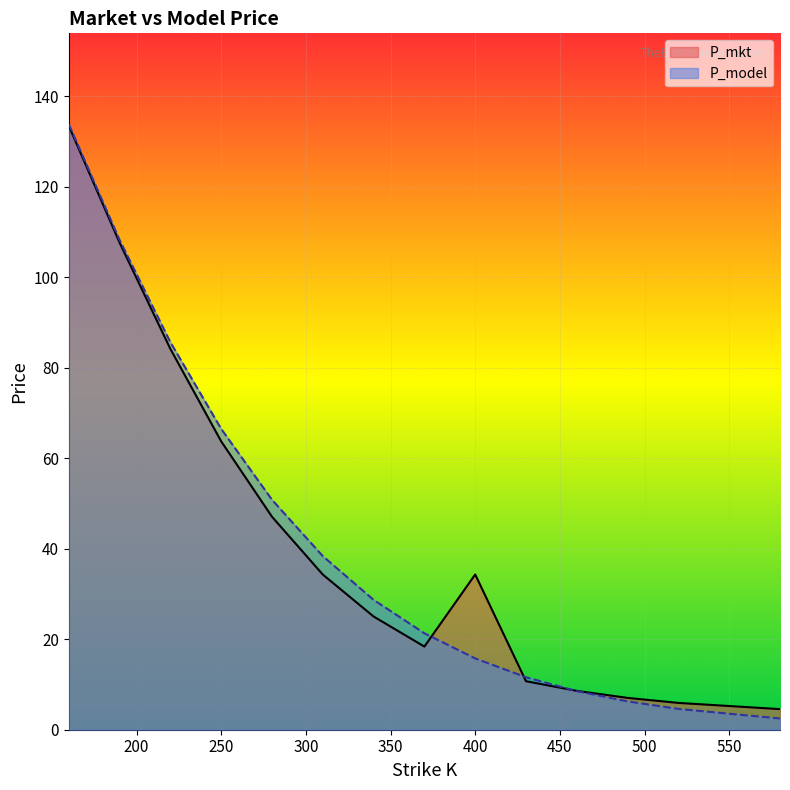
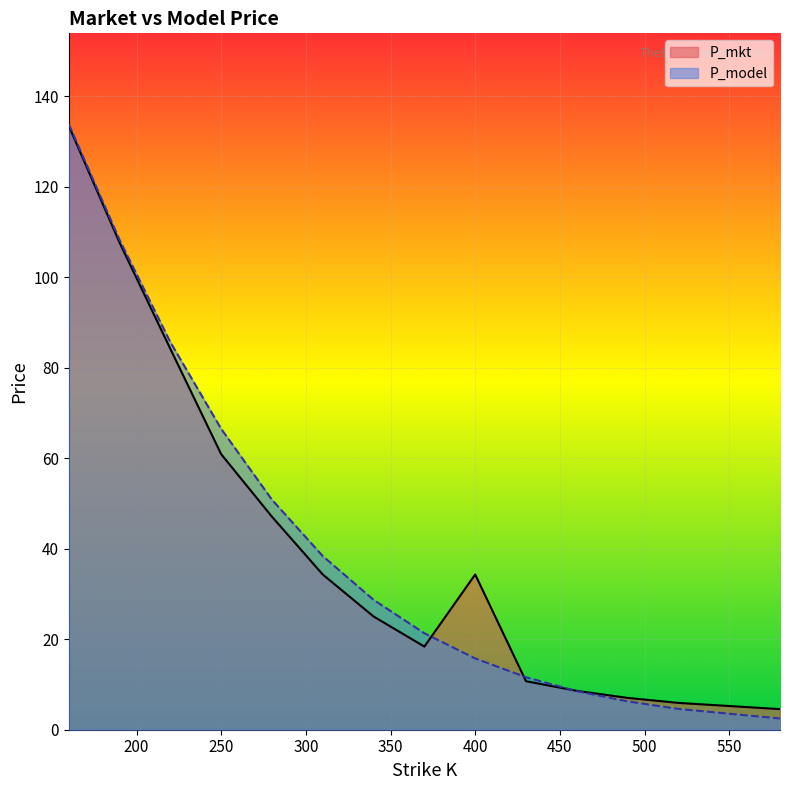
P_mkt, 250: 64 -> 61
